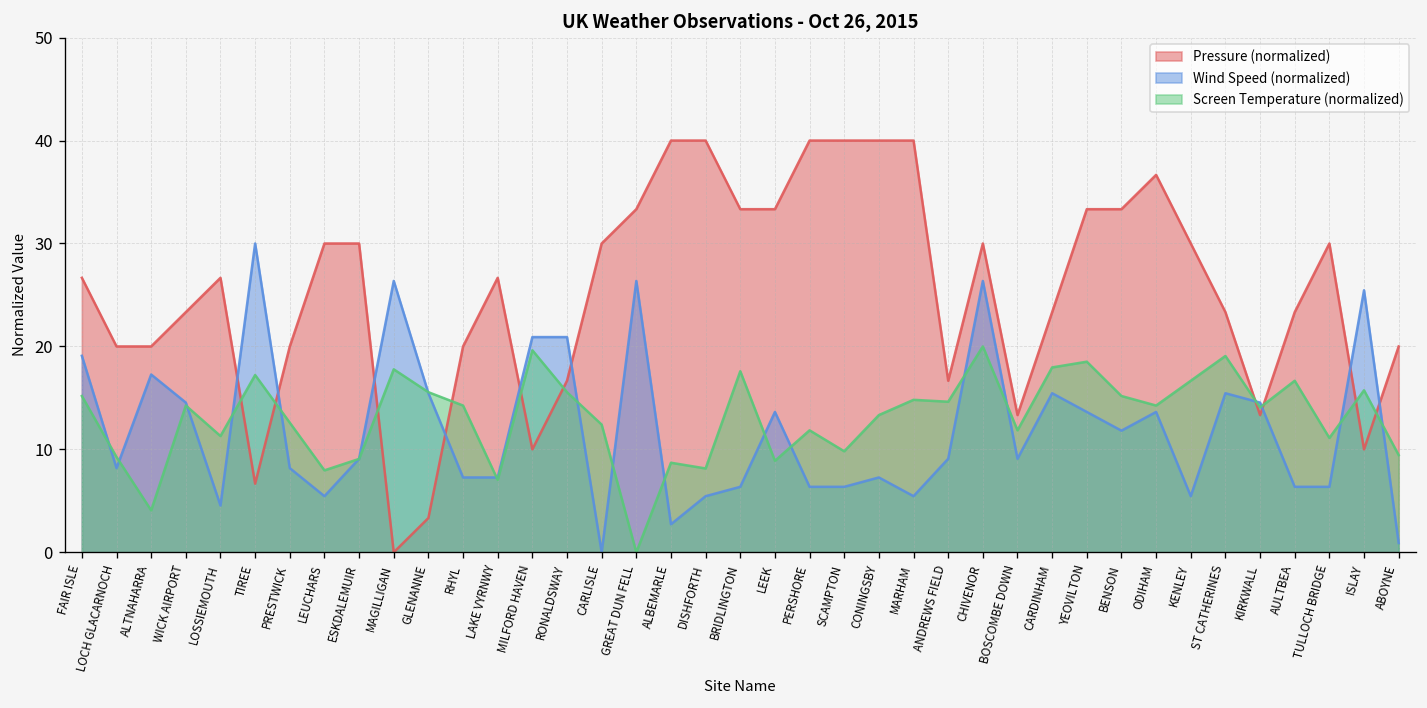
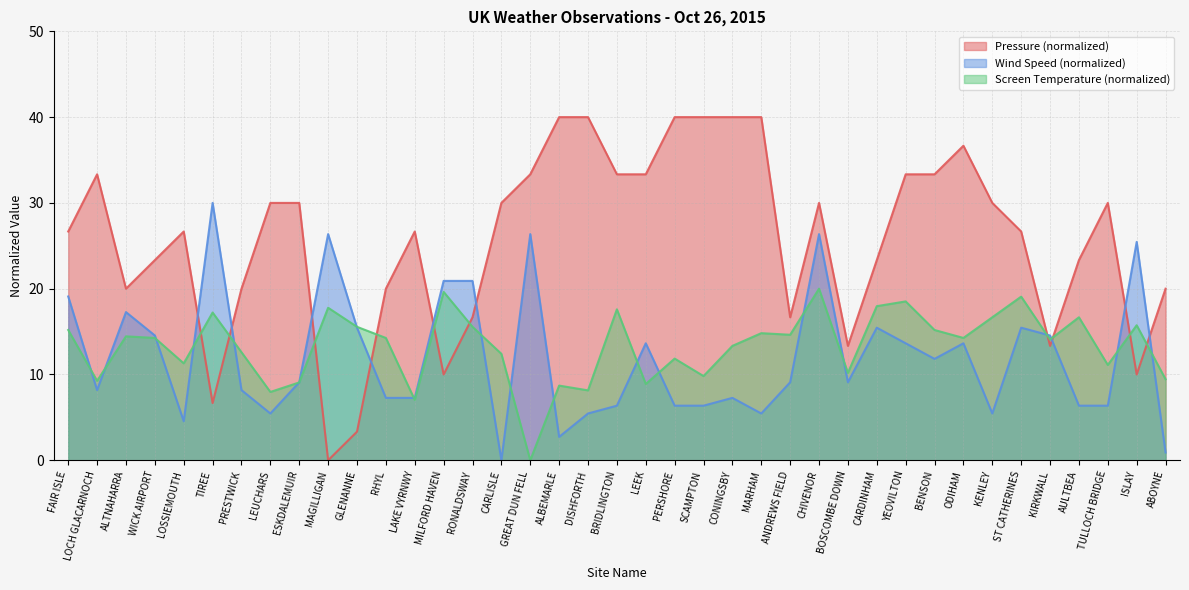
Pressure (normalized), LOCH GLACARNOCH: 20 -> 33
Screen Temperature (normalized), ALTNAHARRA: 4 -> 14
Screen Temperature (normalized), BOSCOMBE DOWN: 12 -> 10
Pressure (normalized), ST CATHERINES: 23 -> 27
